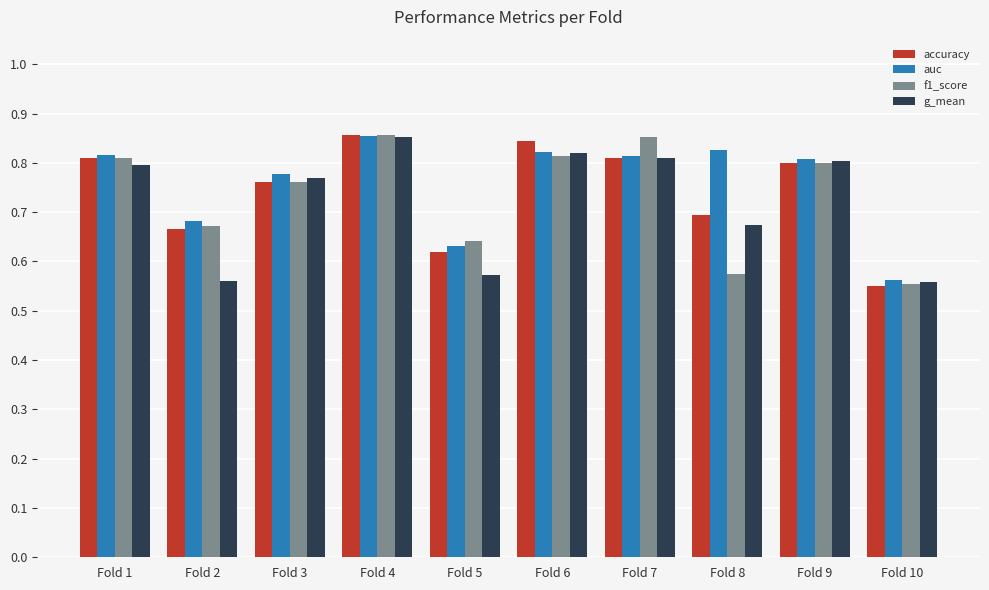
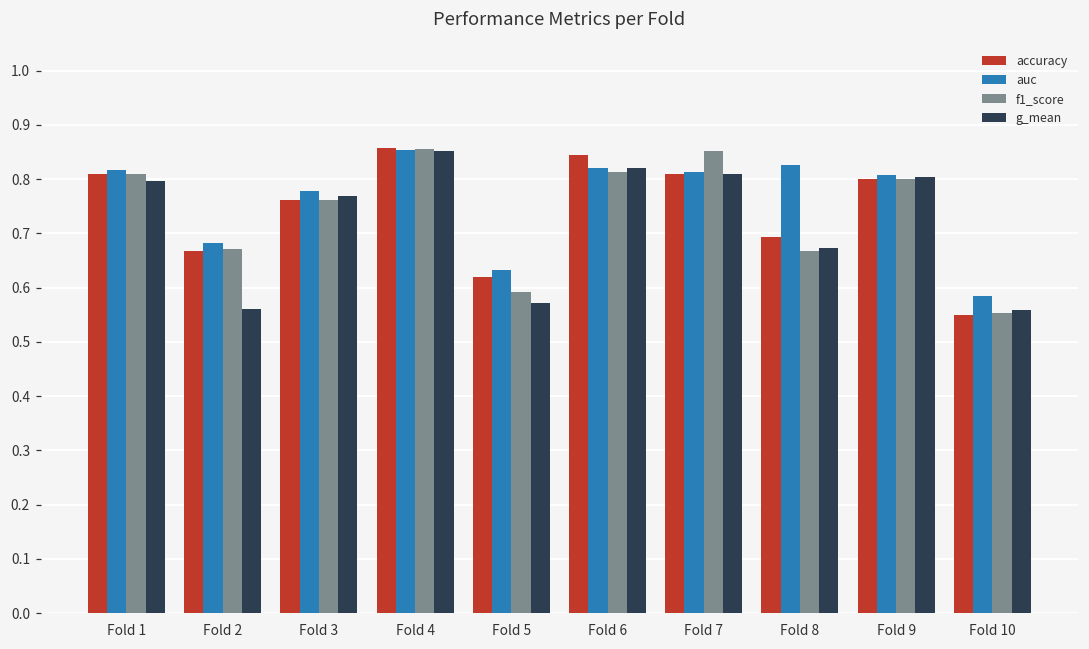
f1_score, Fold 5: 0.64 -> 0.59
f1_score, Fold 8: 0.57 -> 0.67
auc, Fold 10: 0.56 -> 0.58
